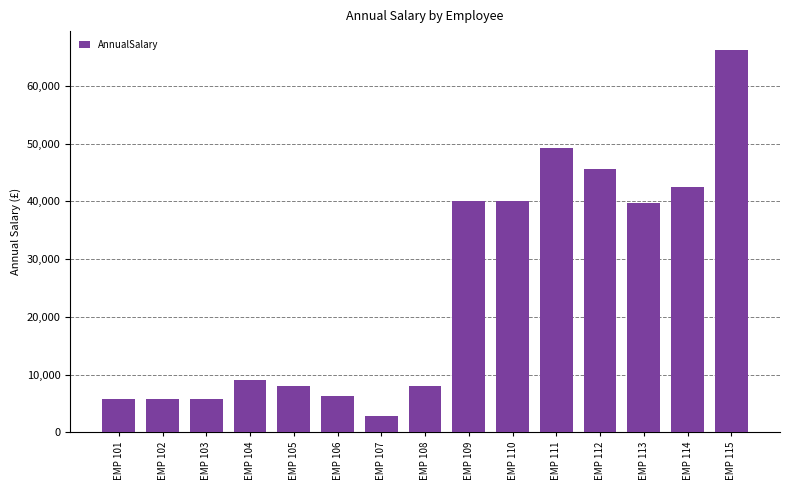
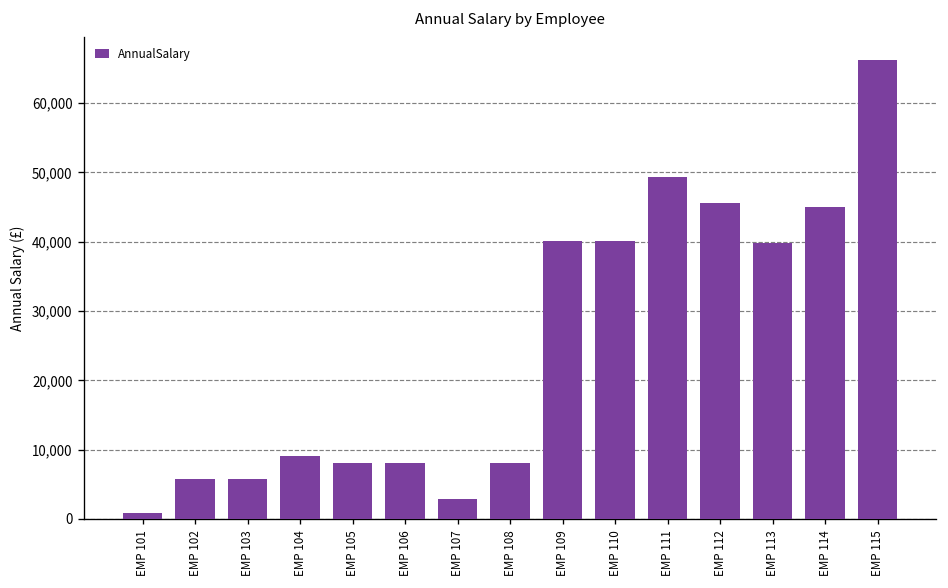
EMP 101: 6,000 -> 1,000
EMP 106: 6,000 -> 8,000
EMP 114: 42,000 -> 45,000
